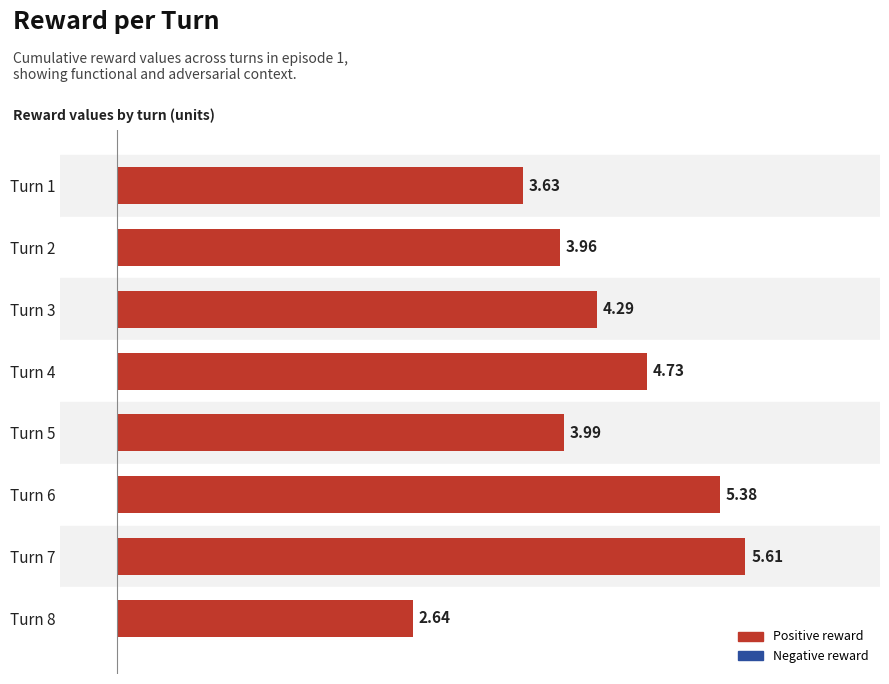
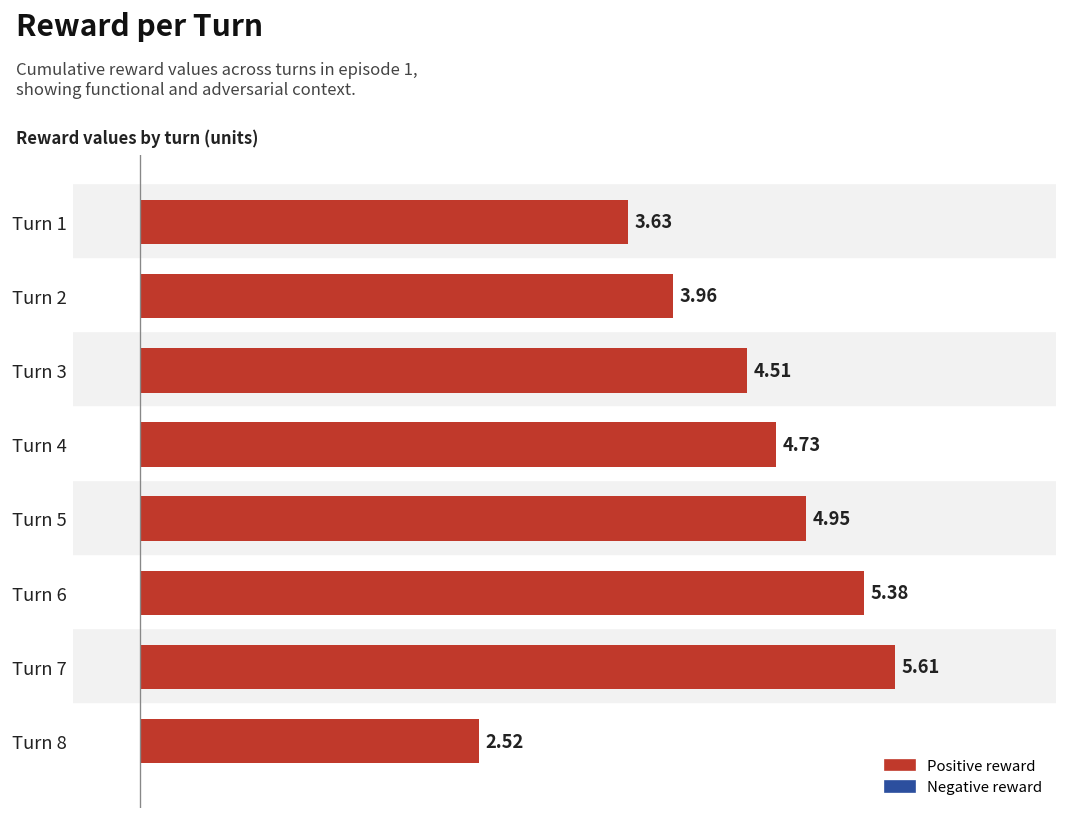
Turn 3: 4.29 -> 4.51
Turn 5: 3.99 -> 4.95
Turn 8: 2.64 -> 2.52
